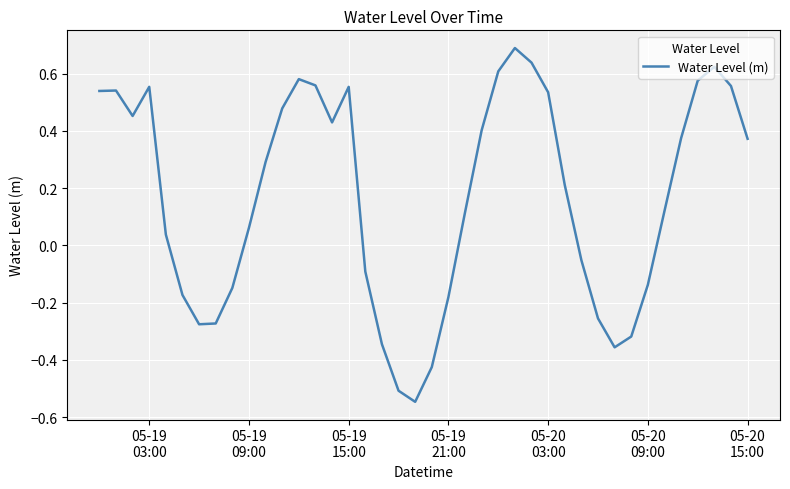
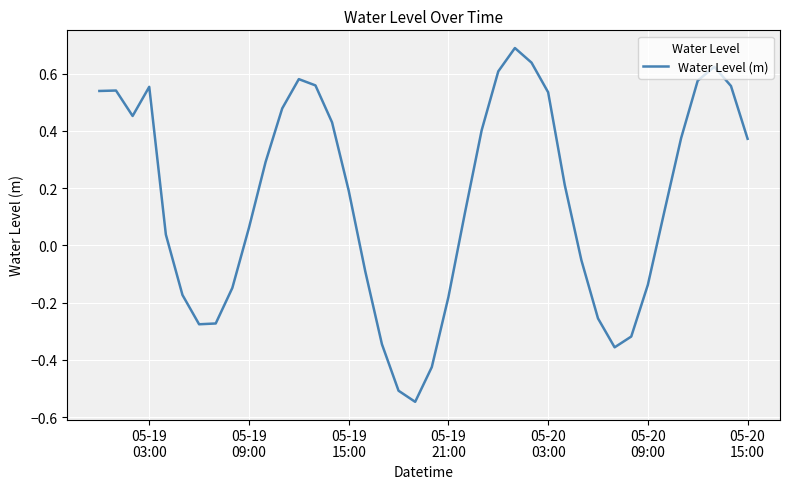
05-19 15:00: 0.55 -> 0.19
